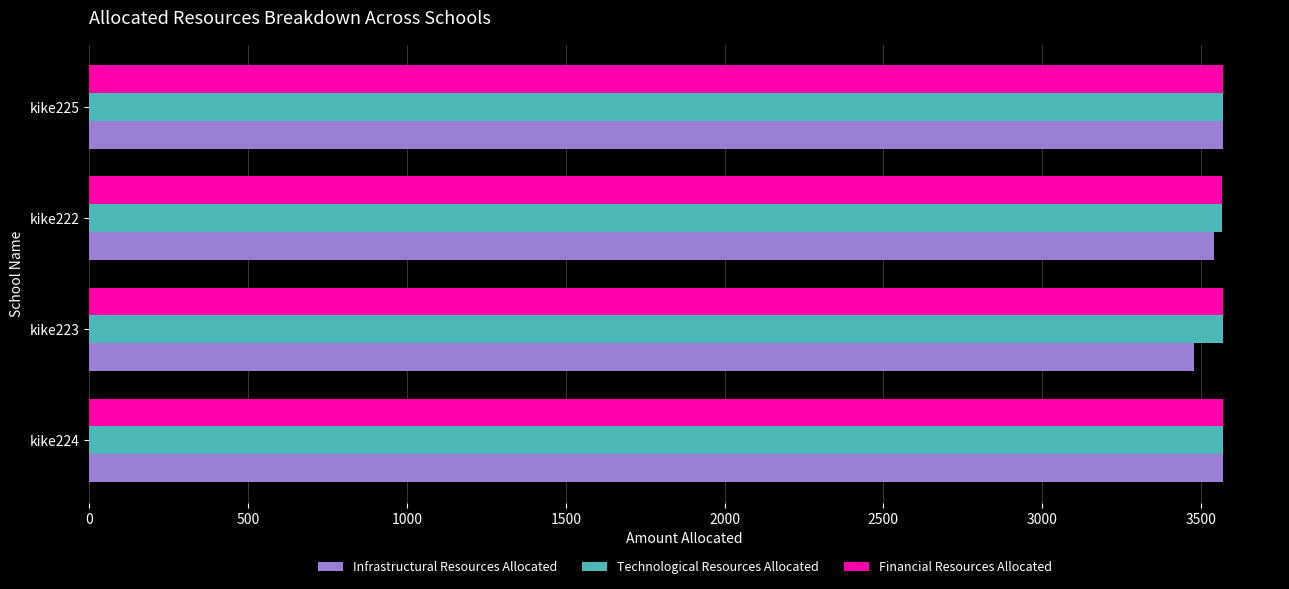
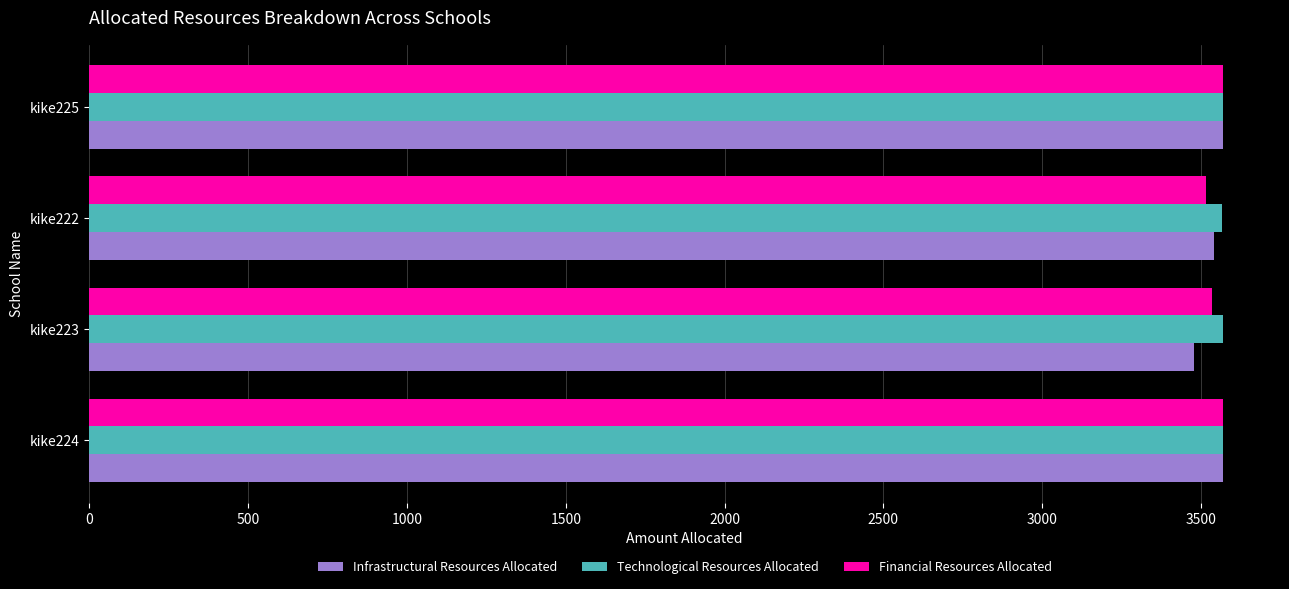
Financial Resources Allocated, kike222: 3570 -> 3520
Financial Resources Allocated, kike223: 3570 -> 3530
